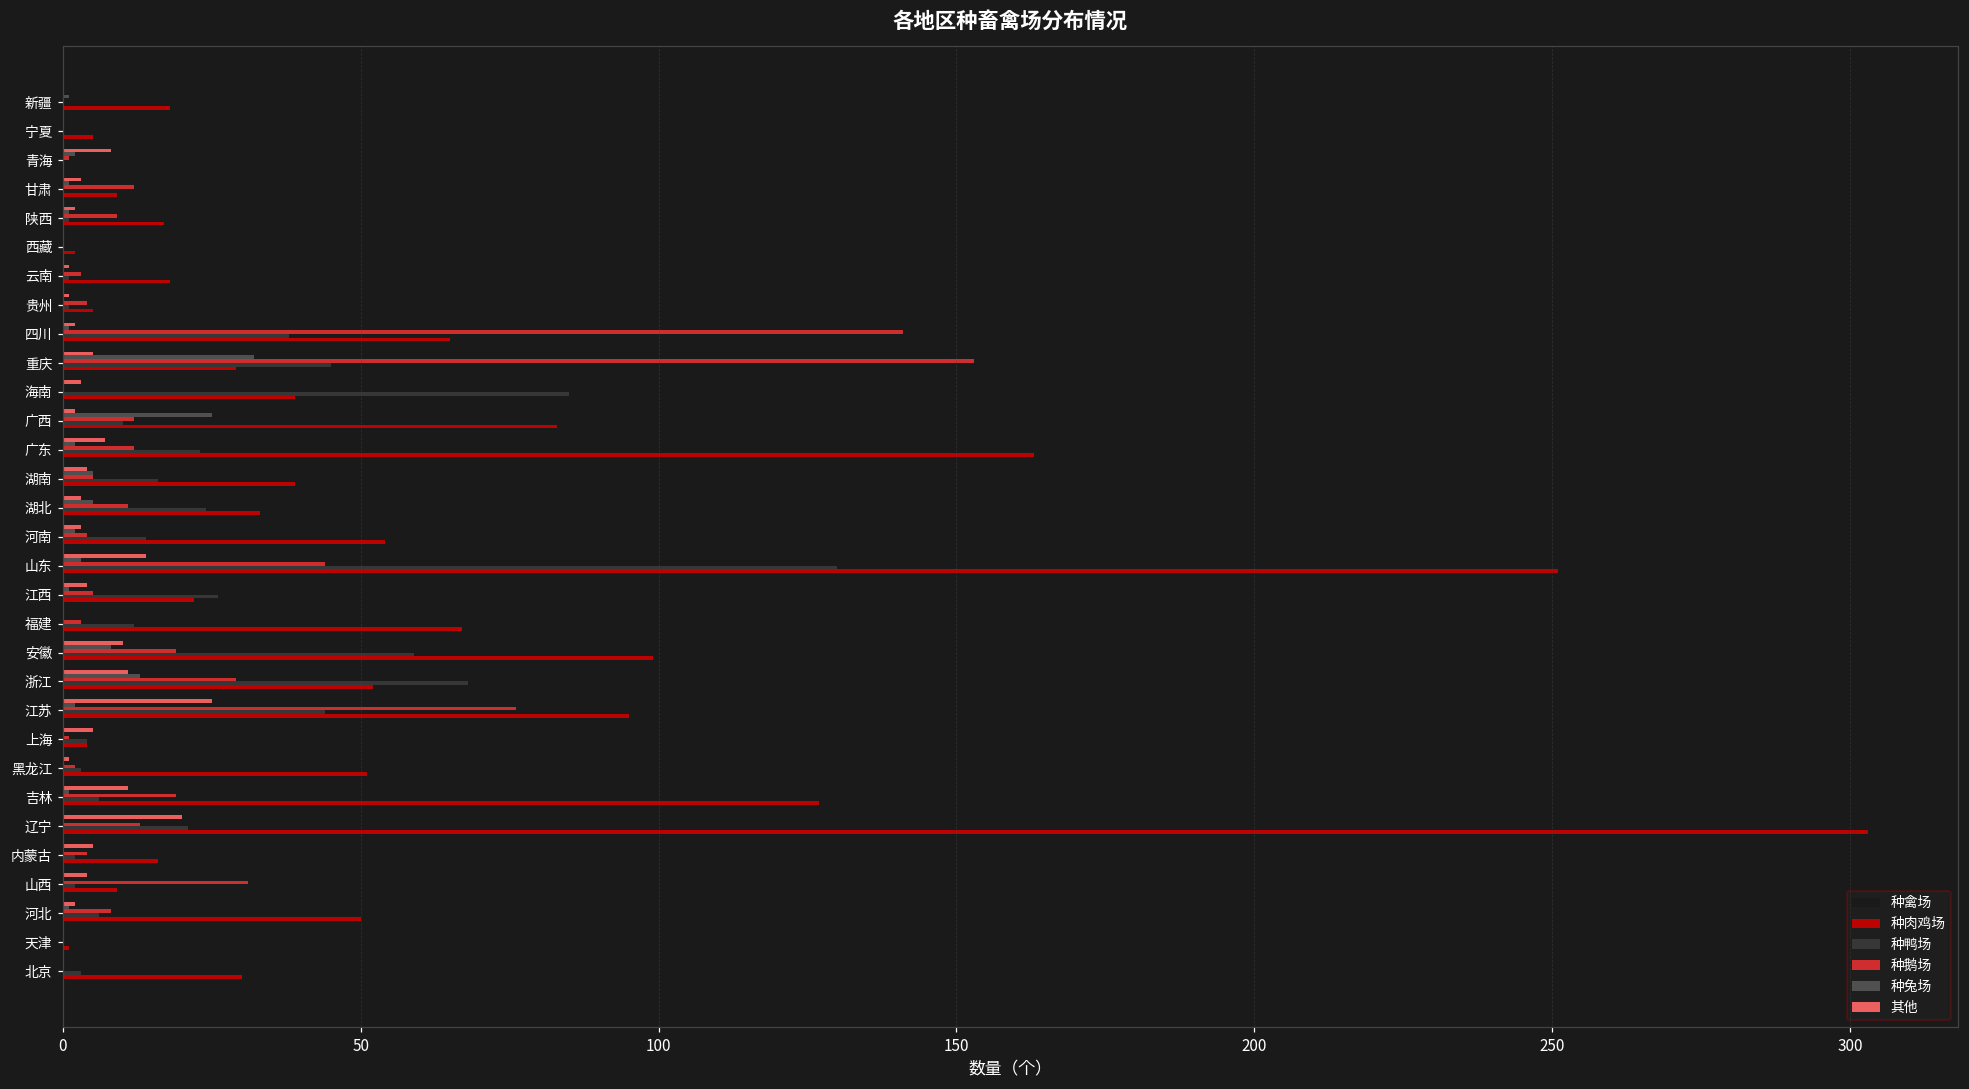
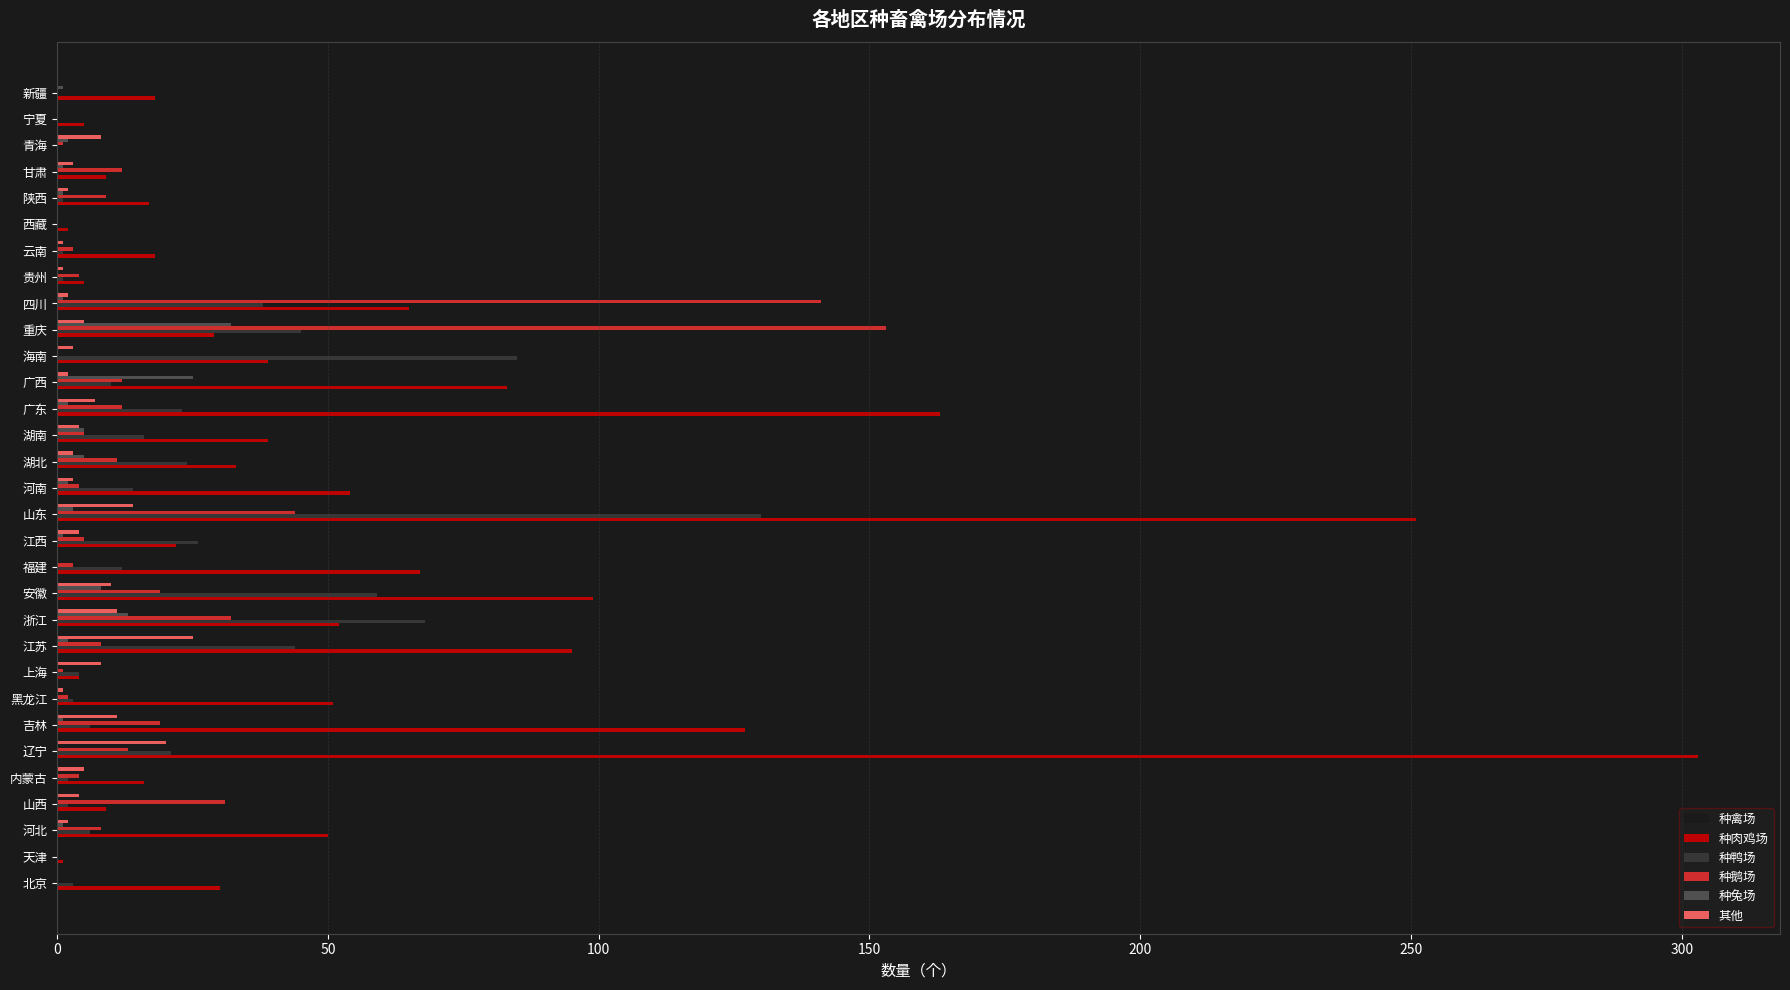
种鹅场, 浙江: 29 -> 32
种鹅场, 江苏: 76 -> 8
其他, 上海: 5 -> 8
